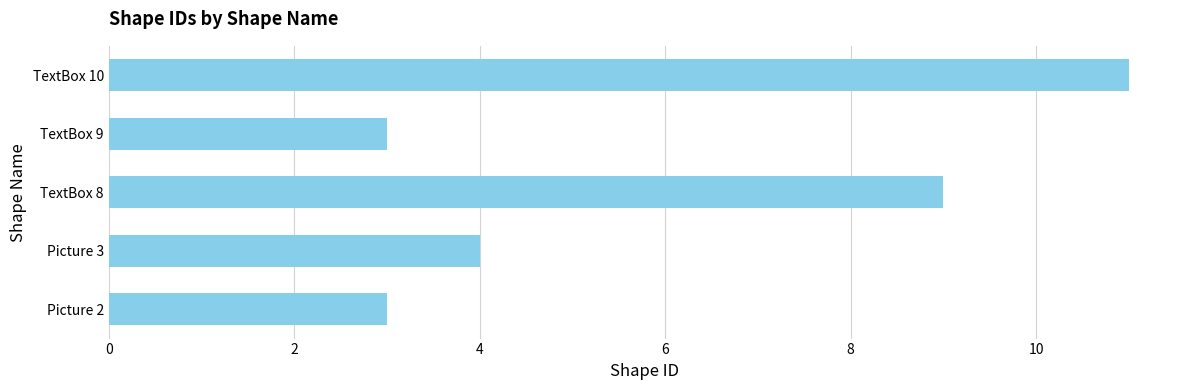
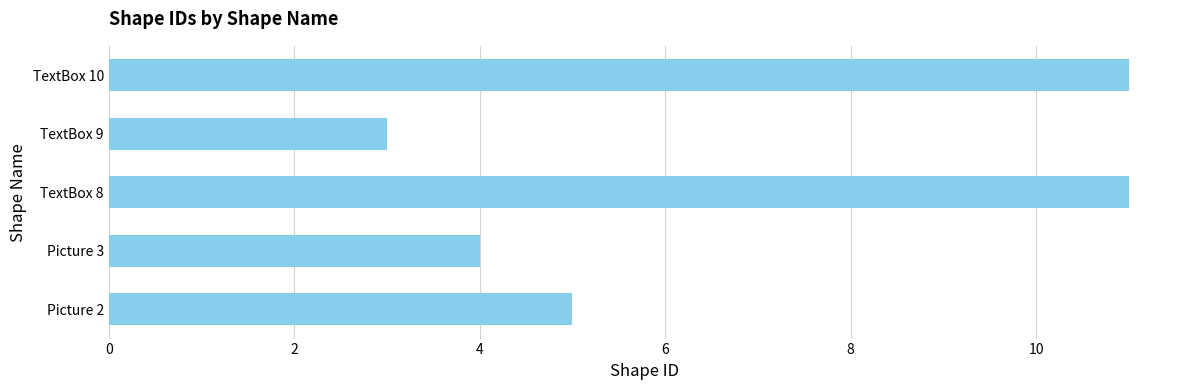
TextBox 8: 9 -> 11
Picture 2: 3 -> 5
